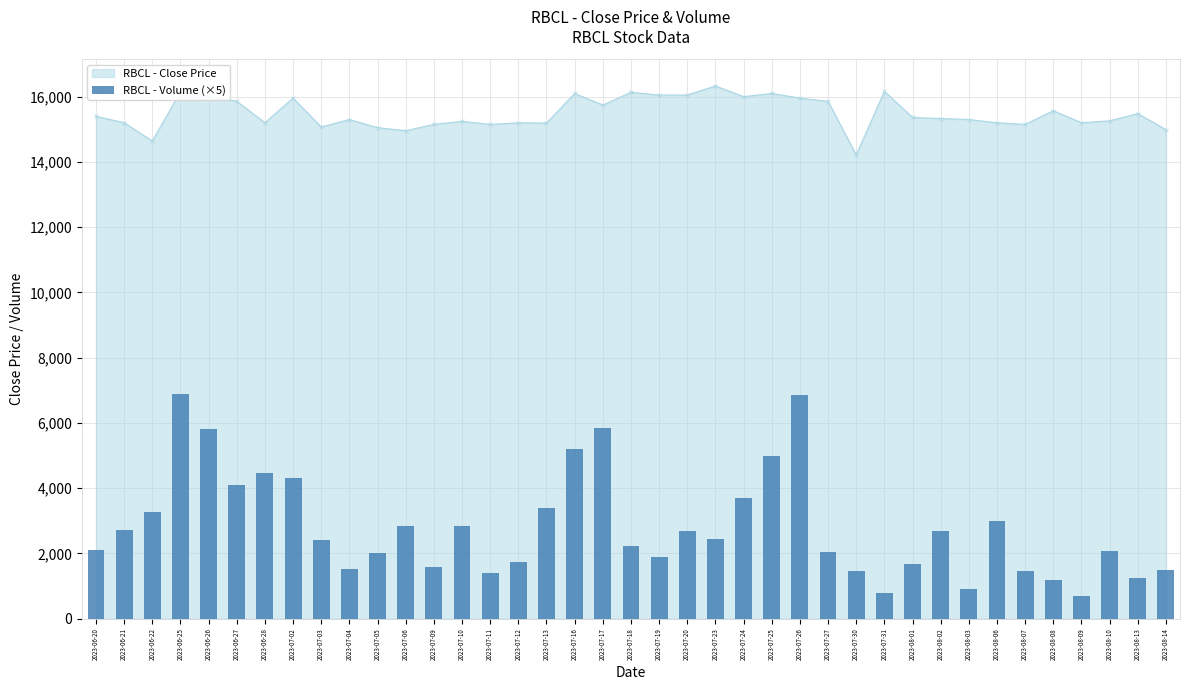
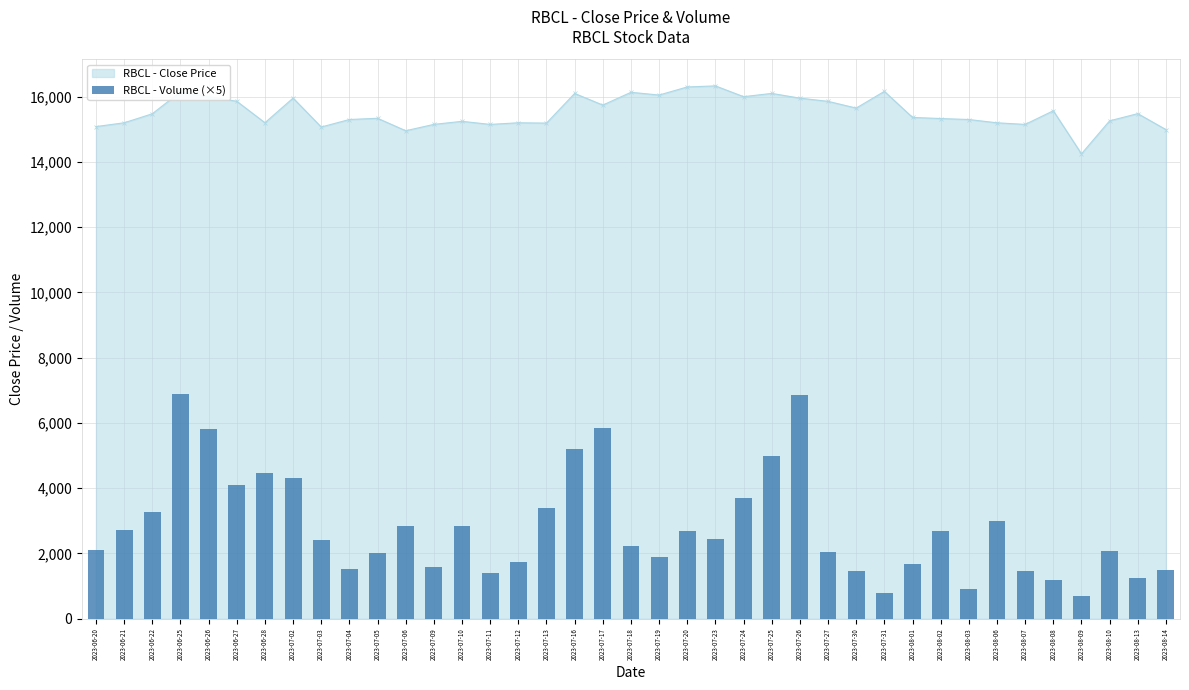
RBCL - Close Price, 2023-06-20: 15,400 -> 15,100
RBCL - Close Price, 2023-06-22: 14,600 -> 15,500
RBCL - Close Price, 2023-07-05: 15,100 -> 15,300
RBCL - Close Price, 2023-07-20: 16,100 -> 16,300
RBCL - Close Price, 2023-07-30: 14,200 -> 15,700
RBCL - Close Price, 2023-08-09: 15,200 -> 14,200
